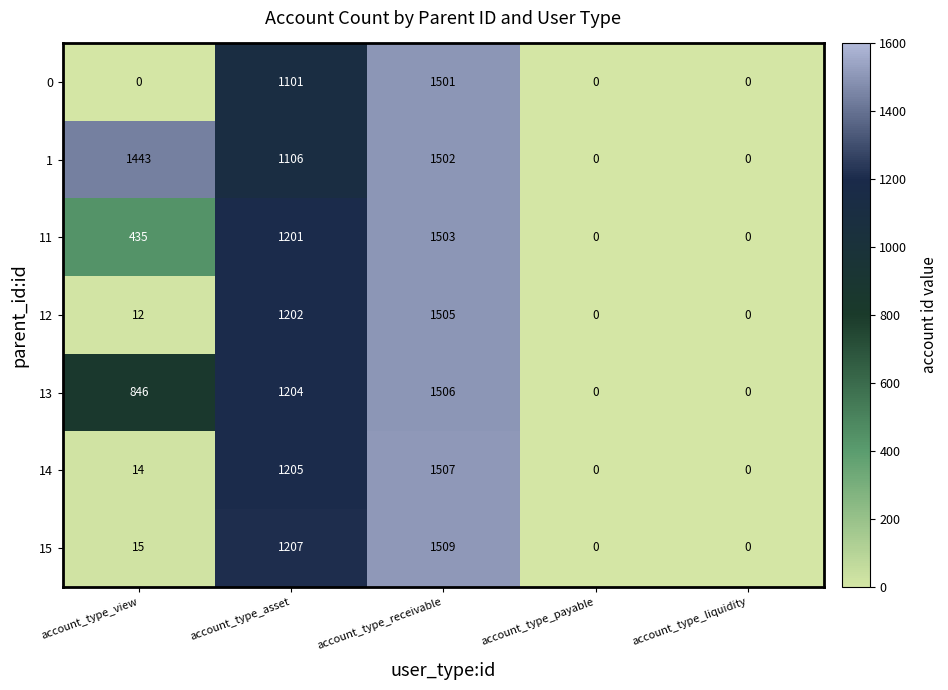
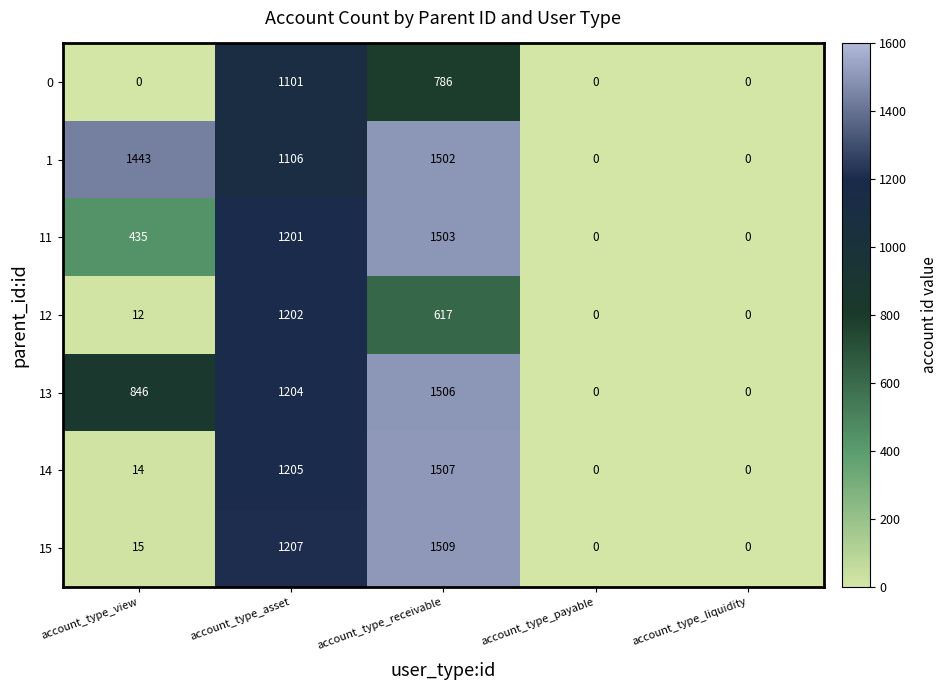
0, account_type_receivable: 1501 -> 786
12, account_type_receivable: 1505 -> 617
